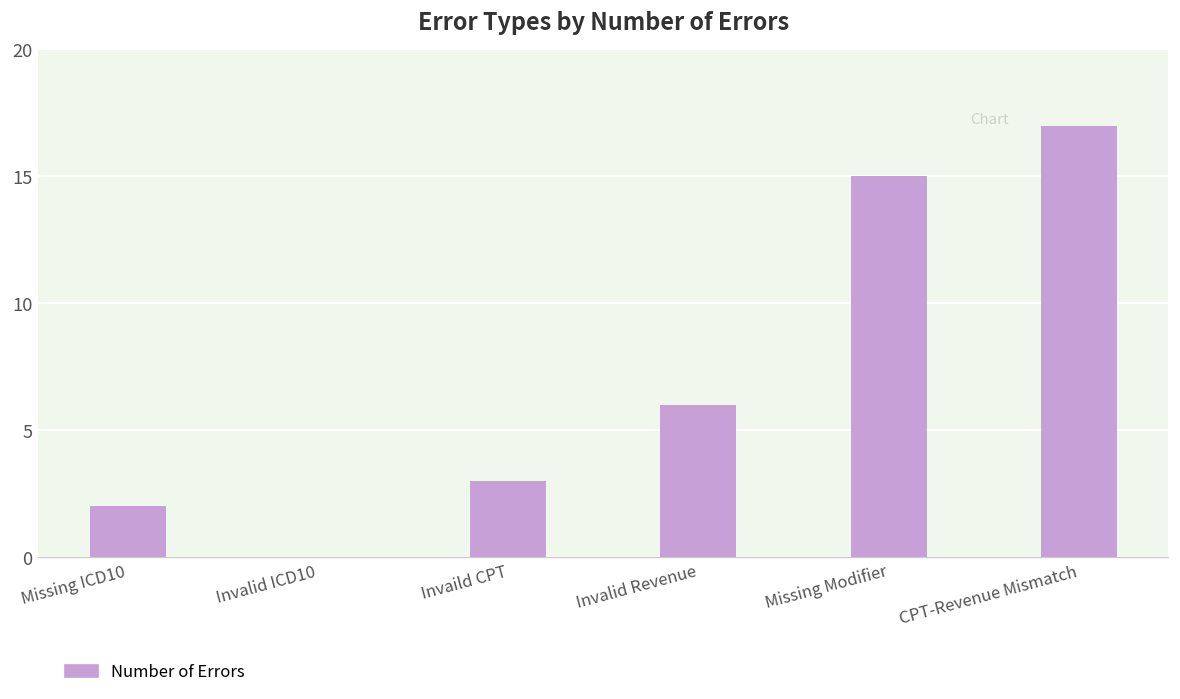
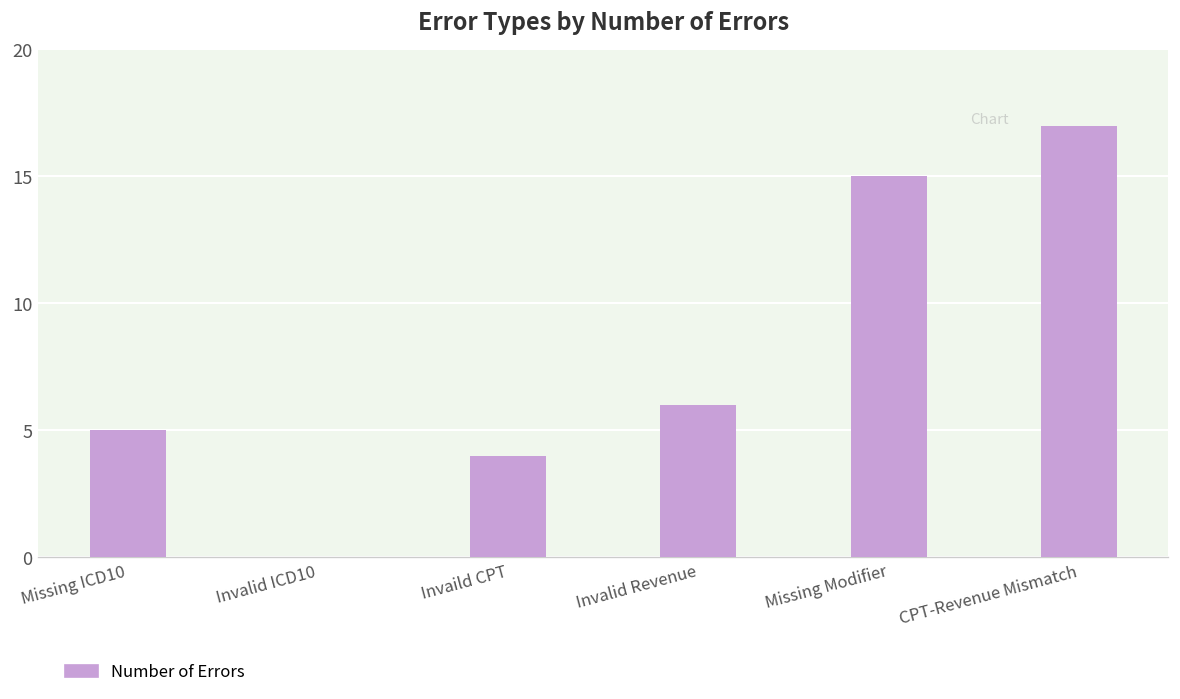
Missing ICD10: 2 -> 5
Invaild CPT: 3 -> 4
